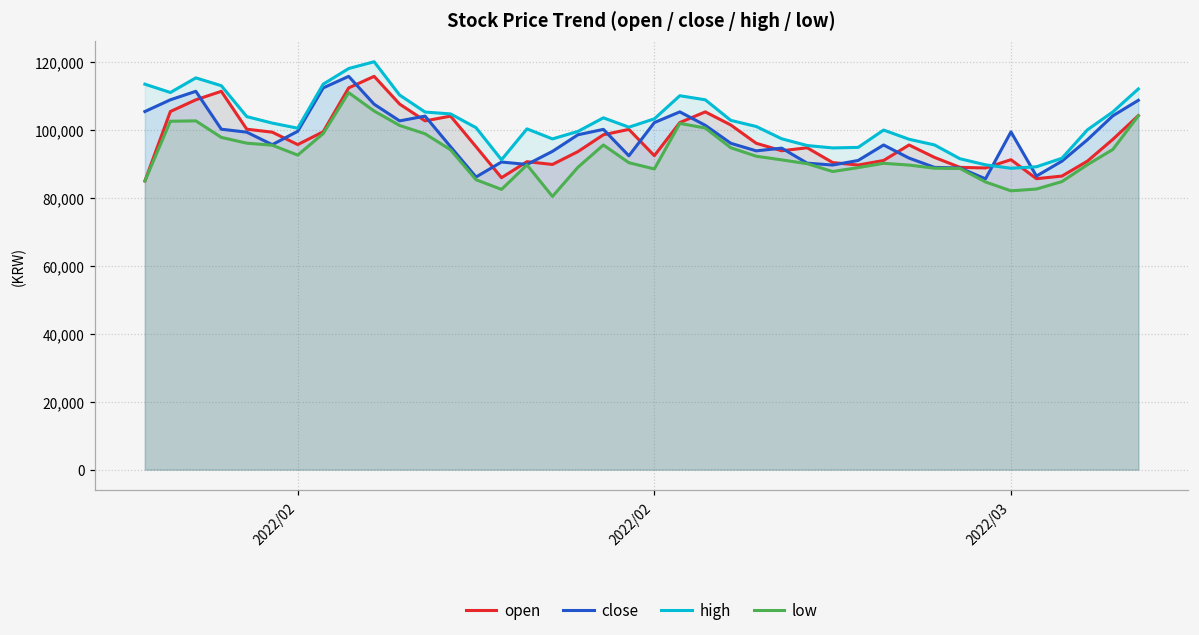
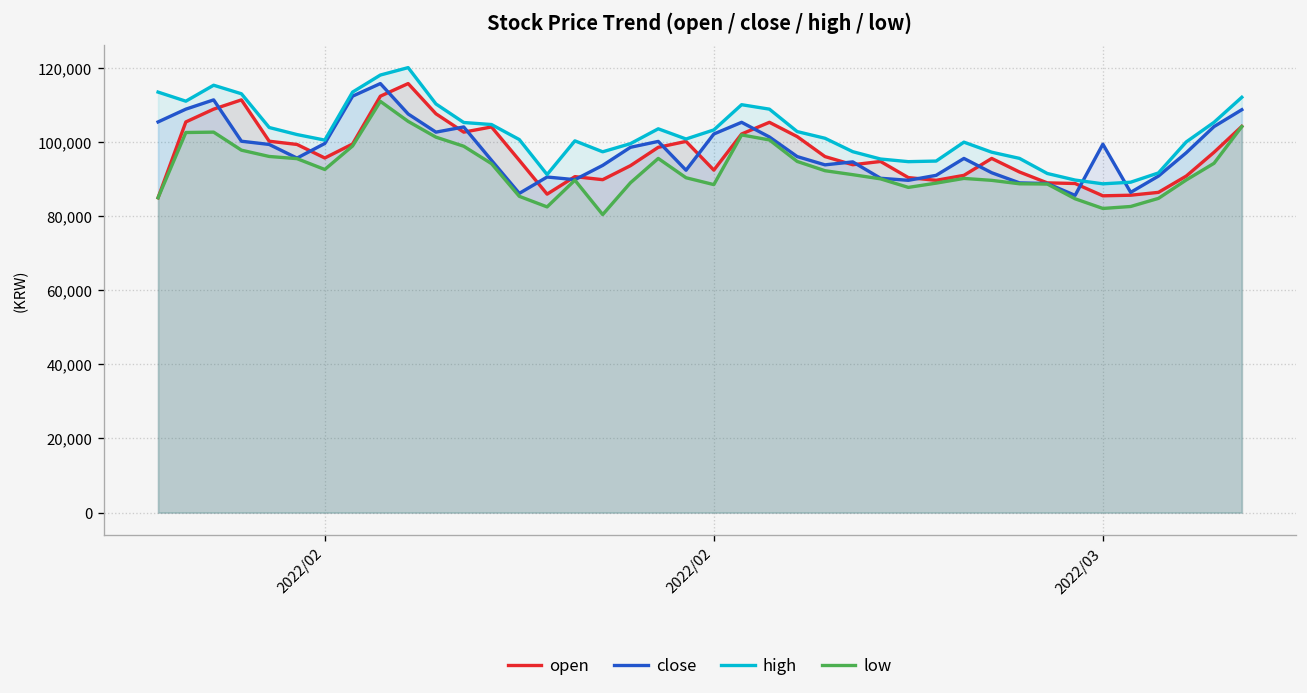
open, 2022/03: 91,000 -> 85,000
